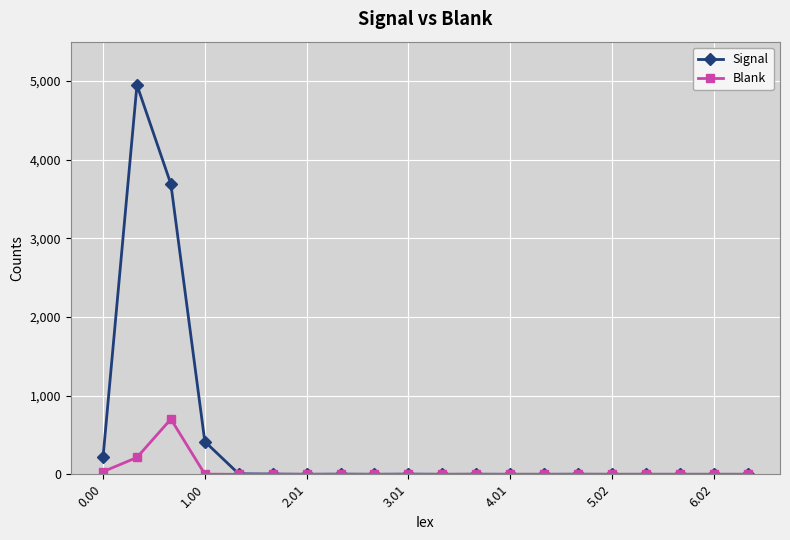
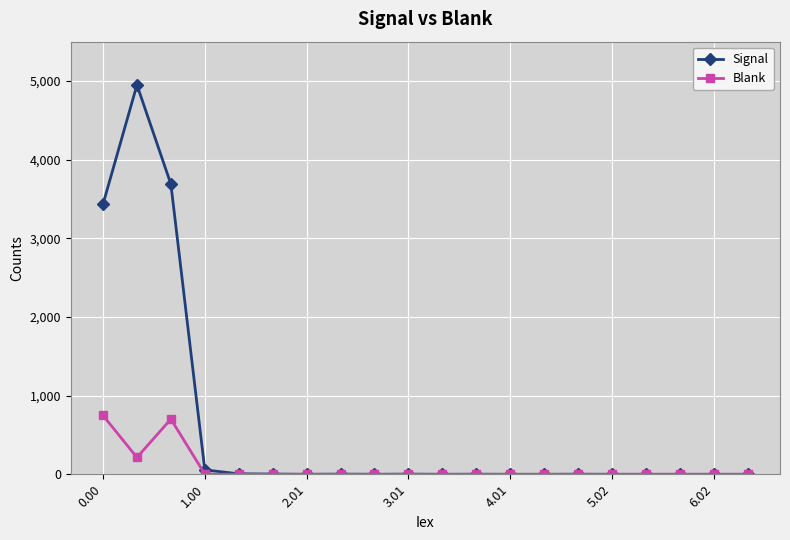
Signal, 0.00: 200 -> 3,400
Blank, 0.00: 0 -> 700
Signal, 1.00: 400 -> 100
